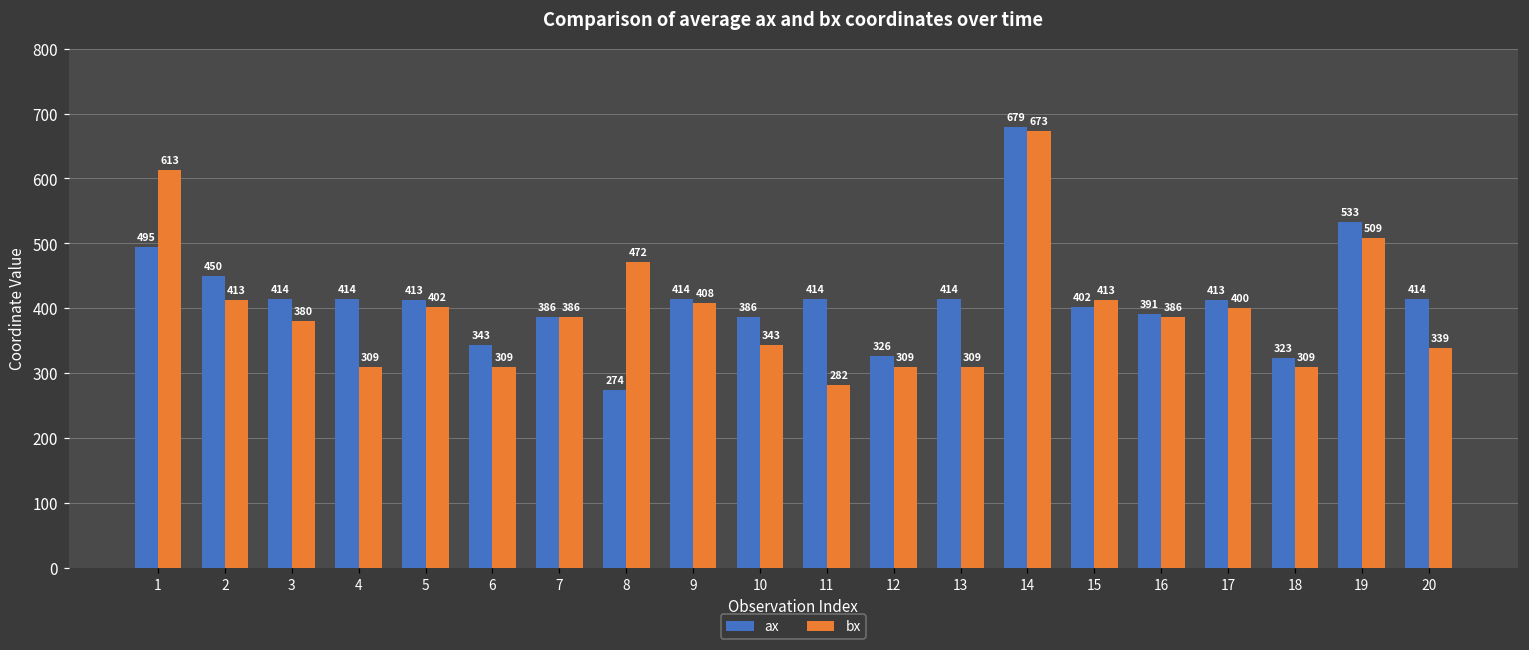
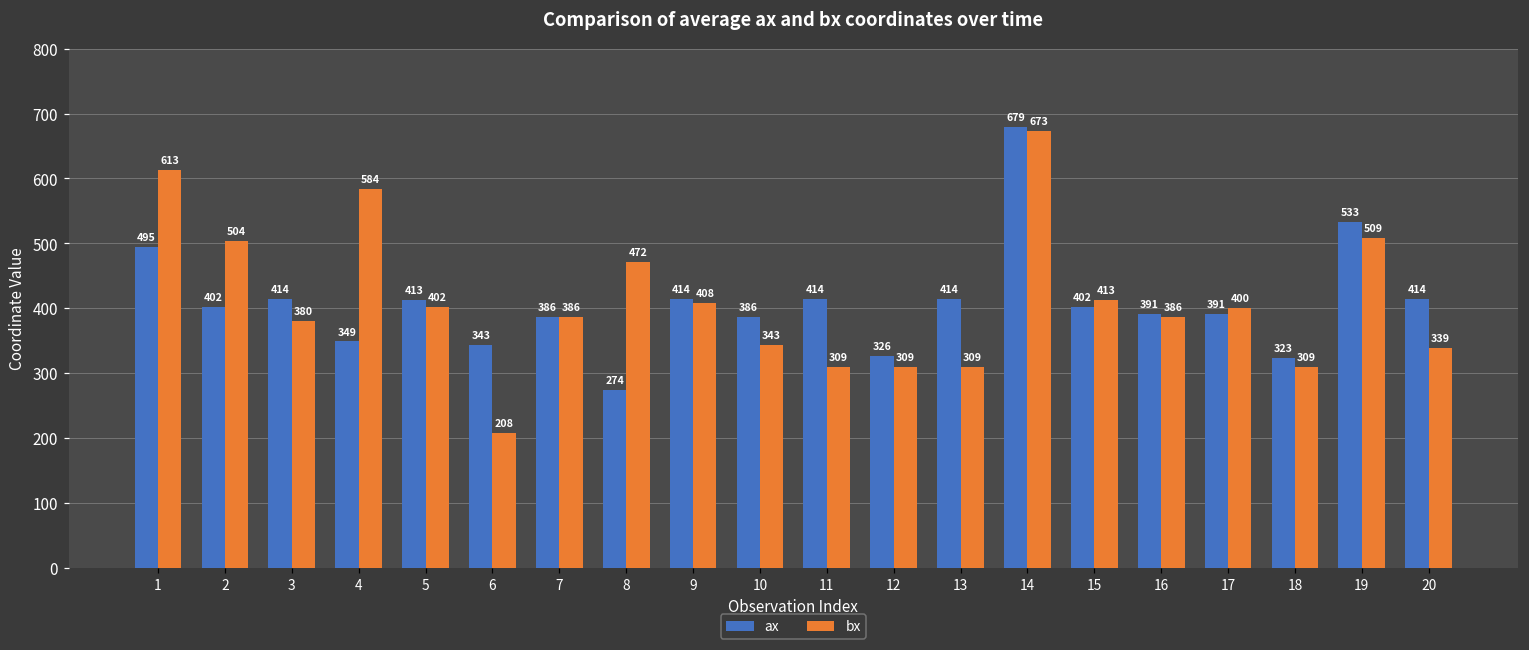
ax, 2: 450 -> 402
bx, 2: 413 -> 504
ax, 4: 414 -> 349
bx, 4: 309 -> 584
bx, 6: 309 -> 208
bx, 11: 282 -> 309
ax, 17: 413 -> 391
